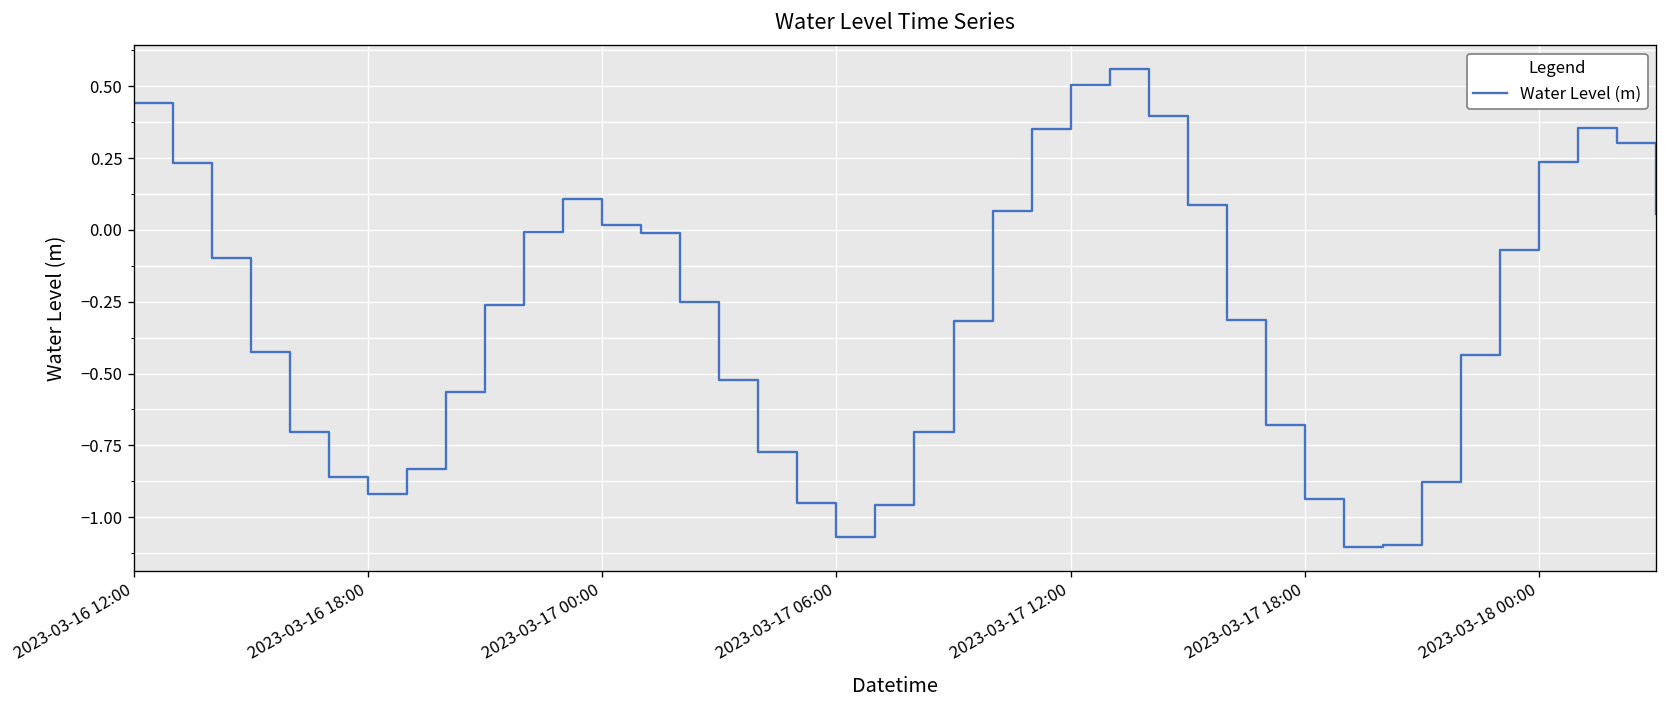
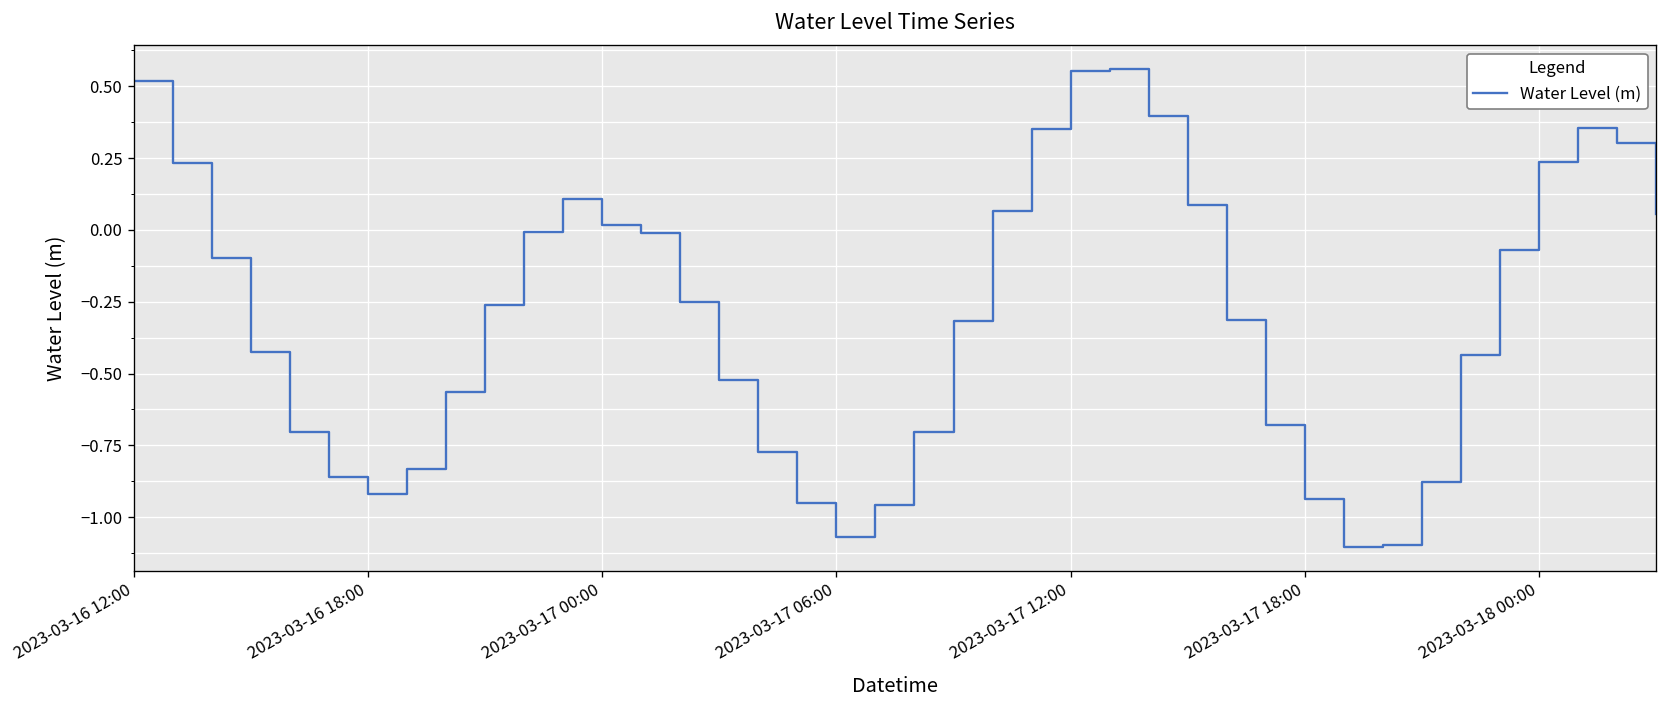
2023-03-16 12:00: 0.44 -> 0.52
2023-03-17 12:00: 0.50 -> 0.55
